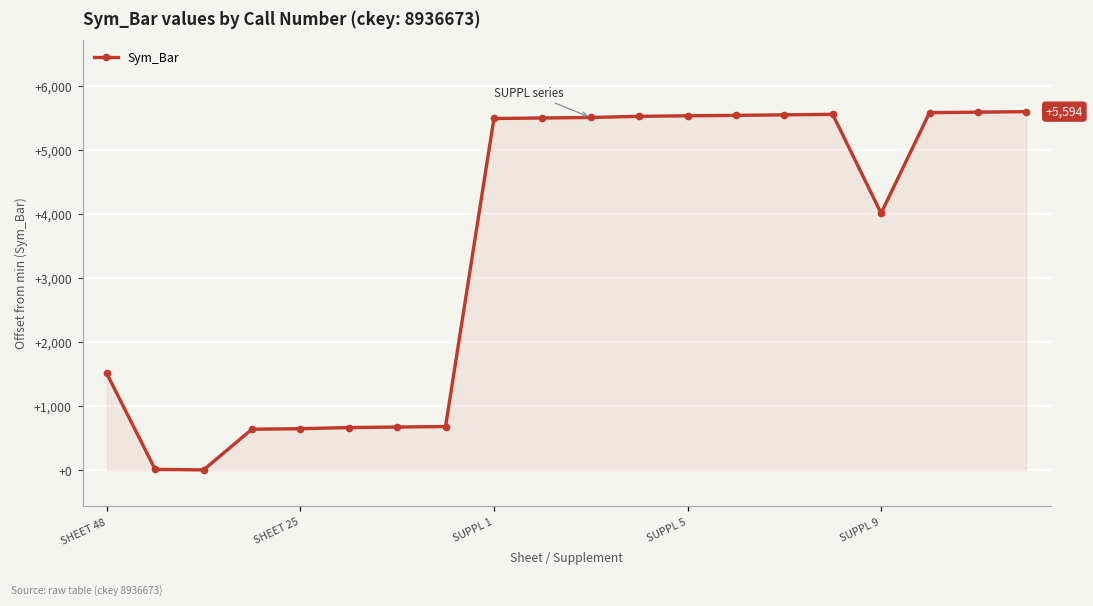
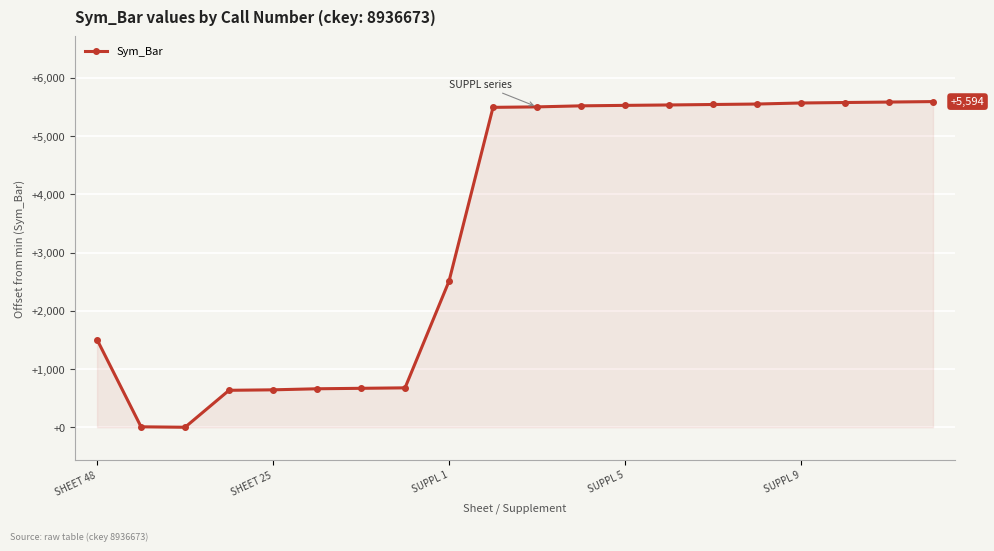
SUPPL 1: +5,500 -> +2,500
SUPPL 9: +4,000 -> +5,600
